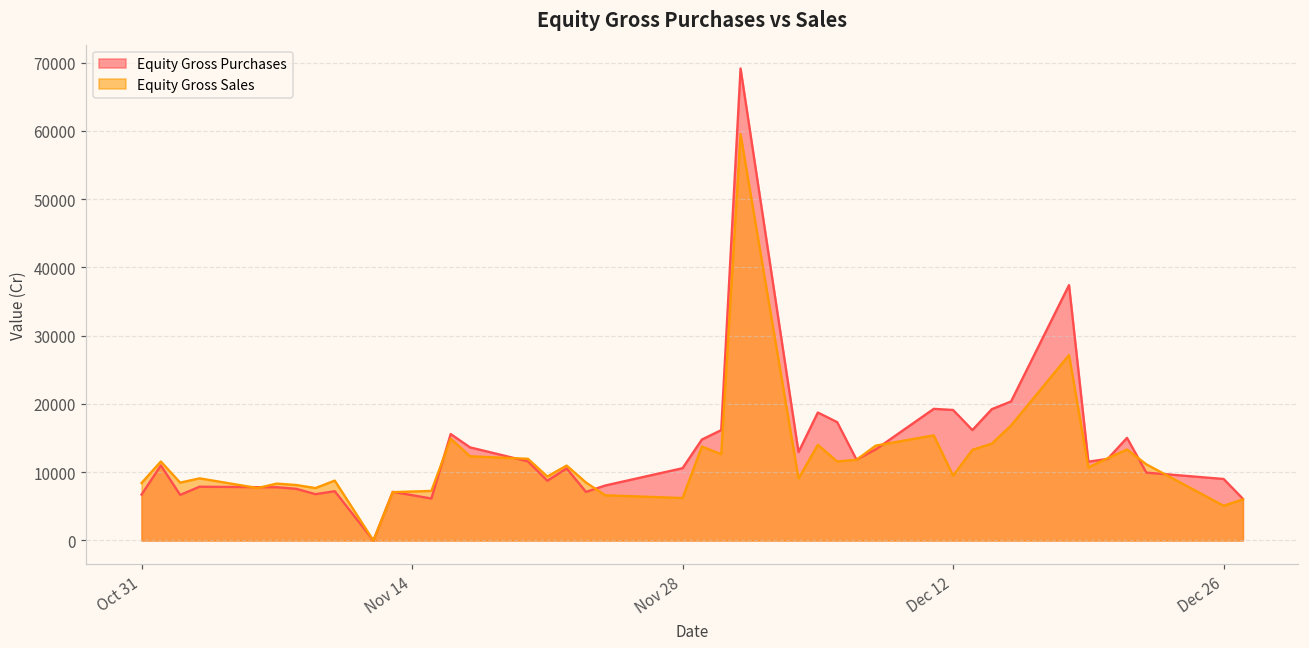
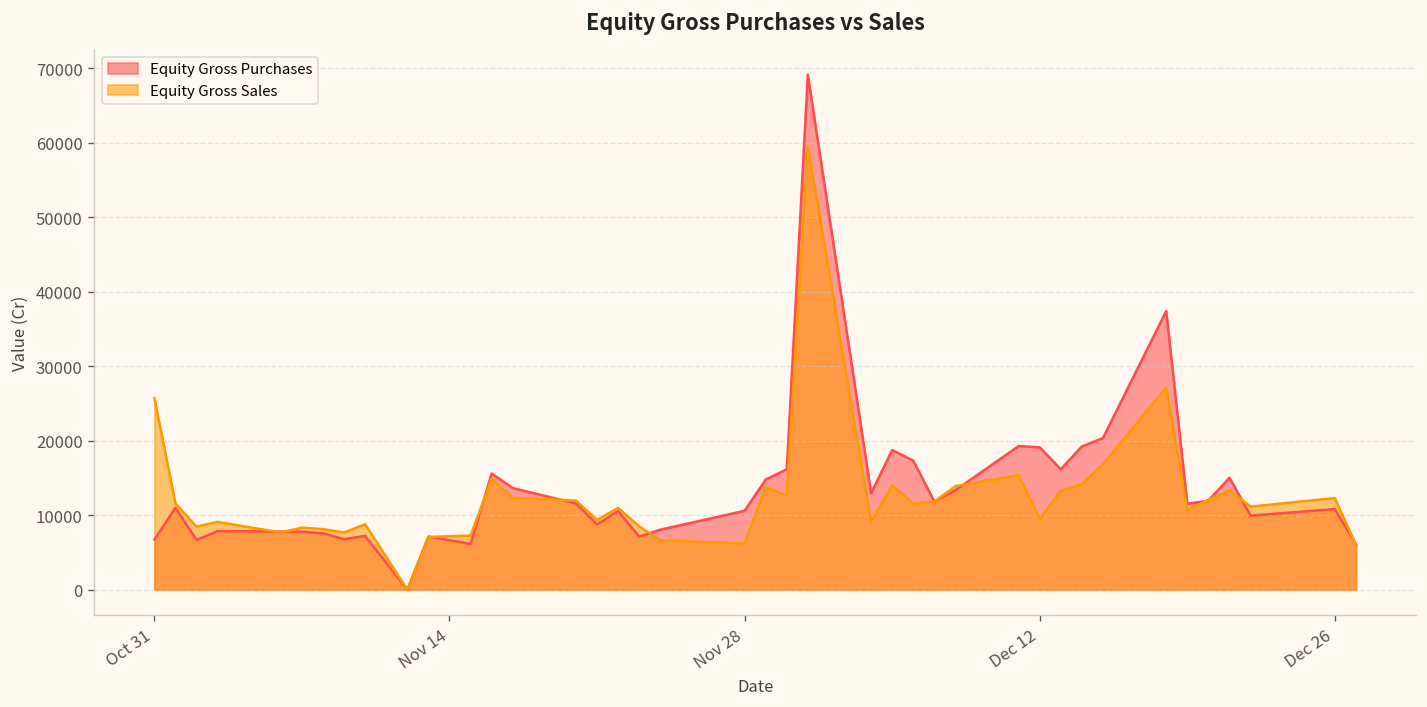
Equity Gross Sales, Oct 31: 8000 -> 26000
Equity Gross Purchases, Dec 26: 9000 -> 11000
Equity Gross Sales, Dec 26: 5000 -> 12000
